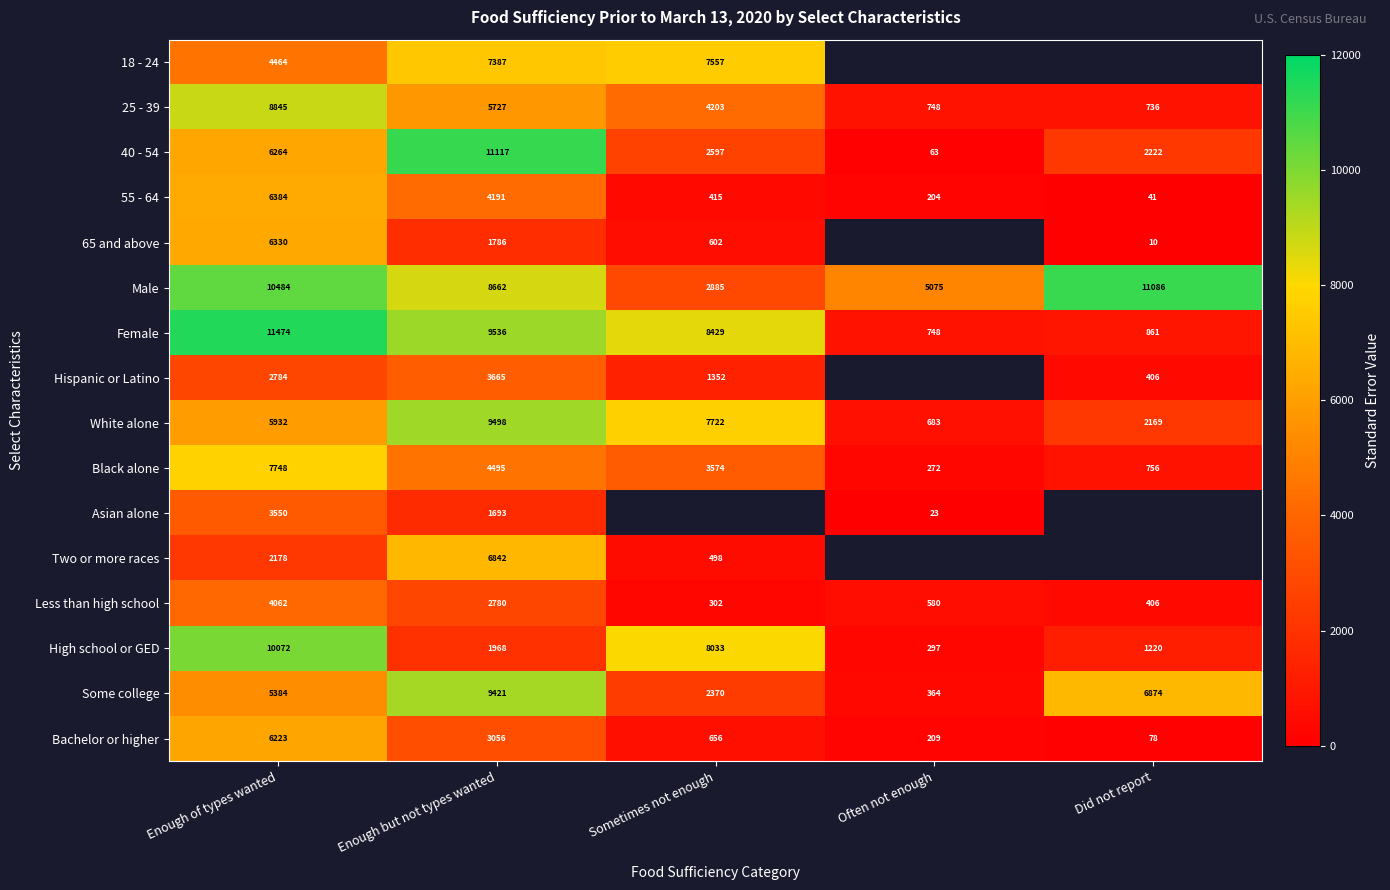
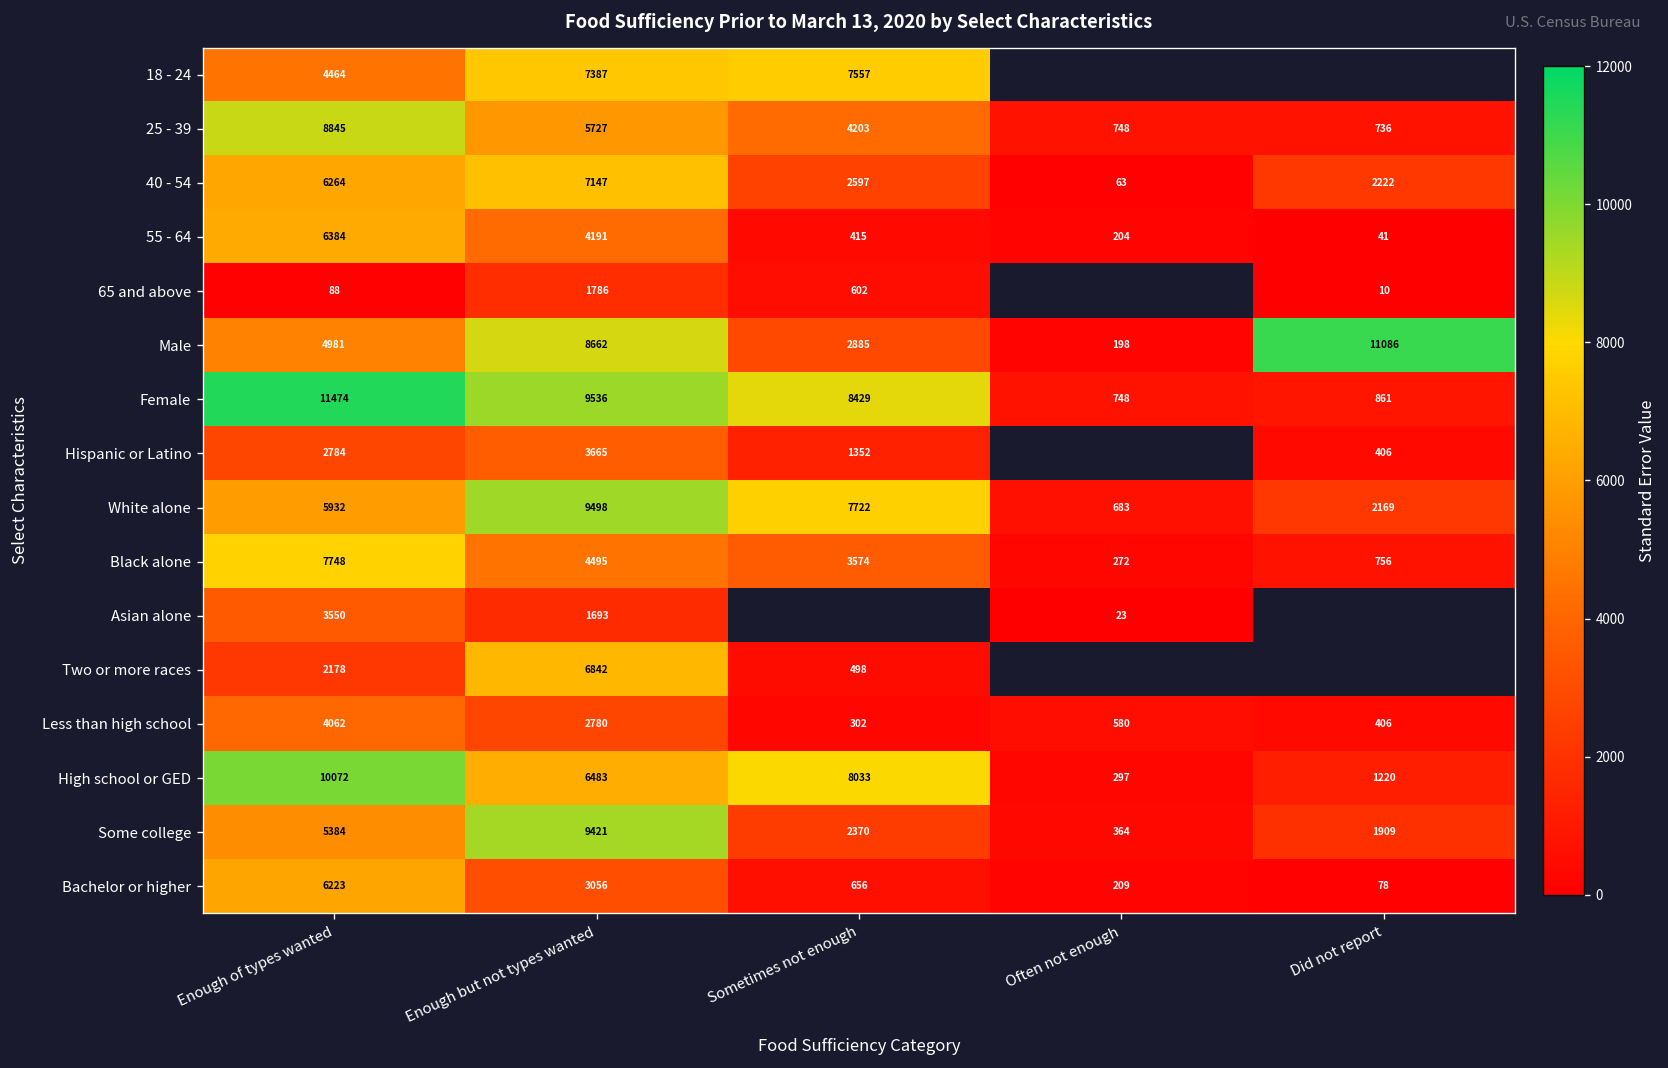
40 - 54, Enough but not types wanted: 11117 -> 7147
65 and above, Enough of types wanted: 6330 -> 88
Male, Enough of types wanted: 10484 -> 4981
Male, Often not enough: 5075 -> 198
High school or GED, Enough but not types wanted: 1968 -> 6483
Some college, Did not report: 6874 -> 1909
